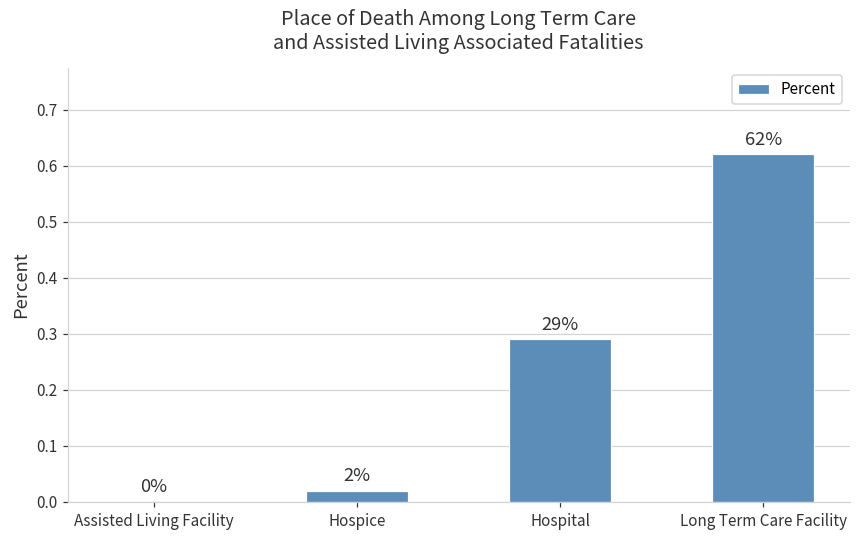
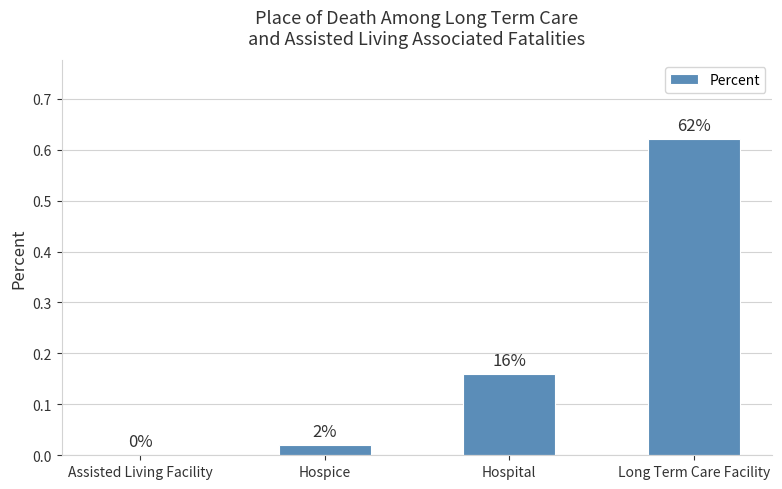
Hospital: 29% -> 16%
